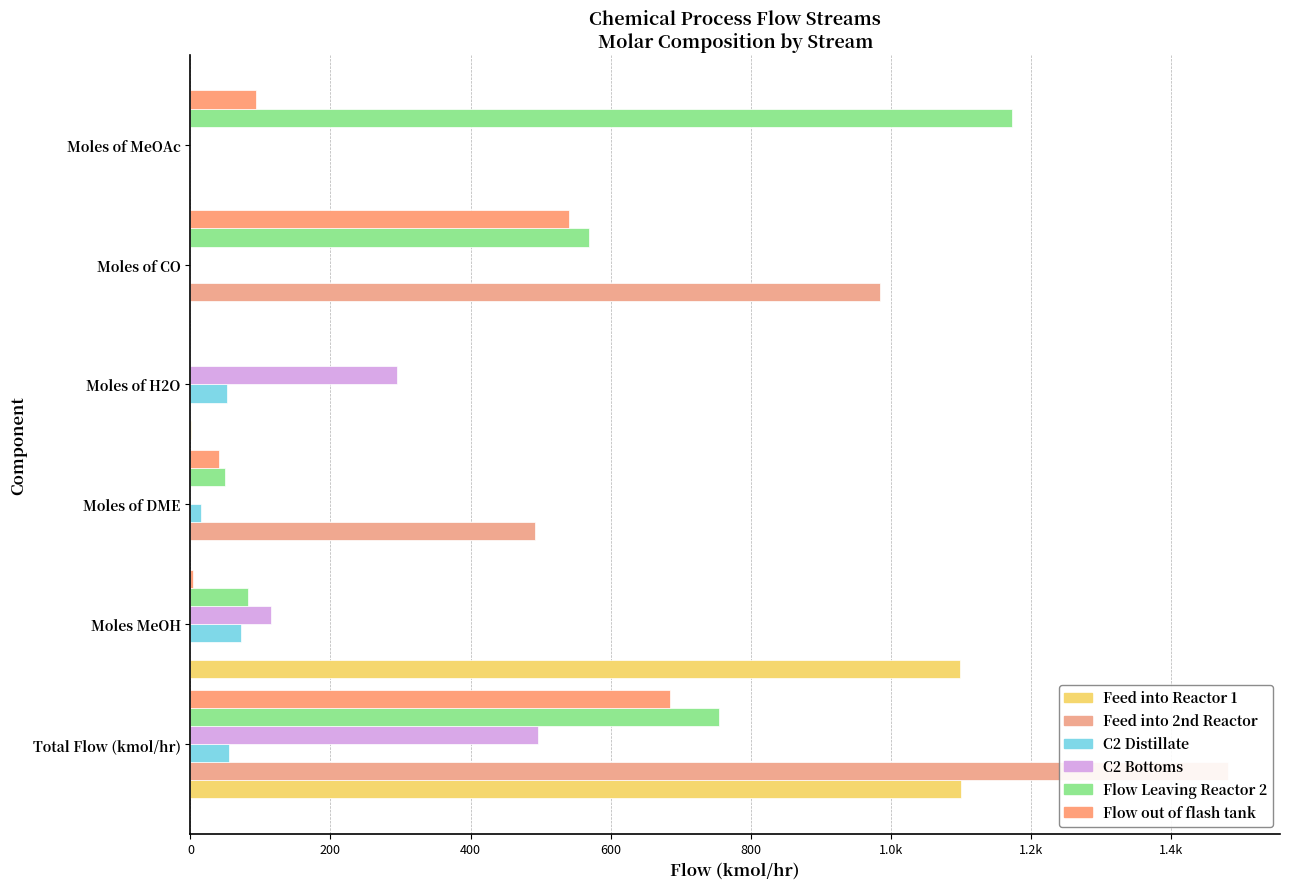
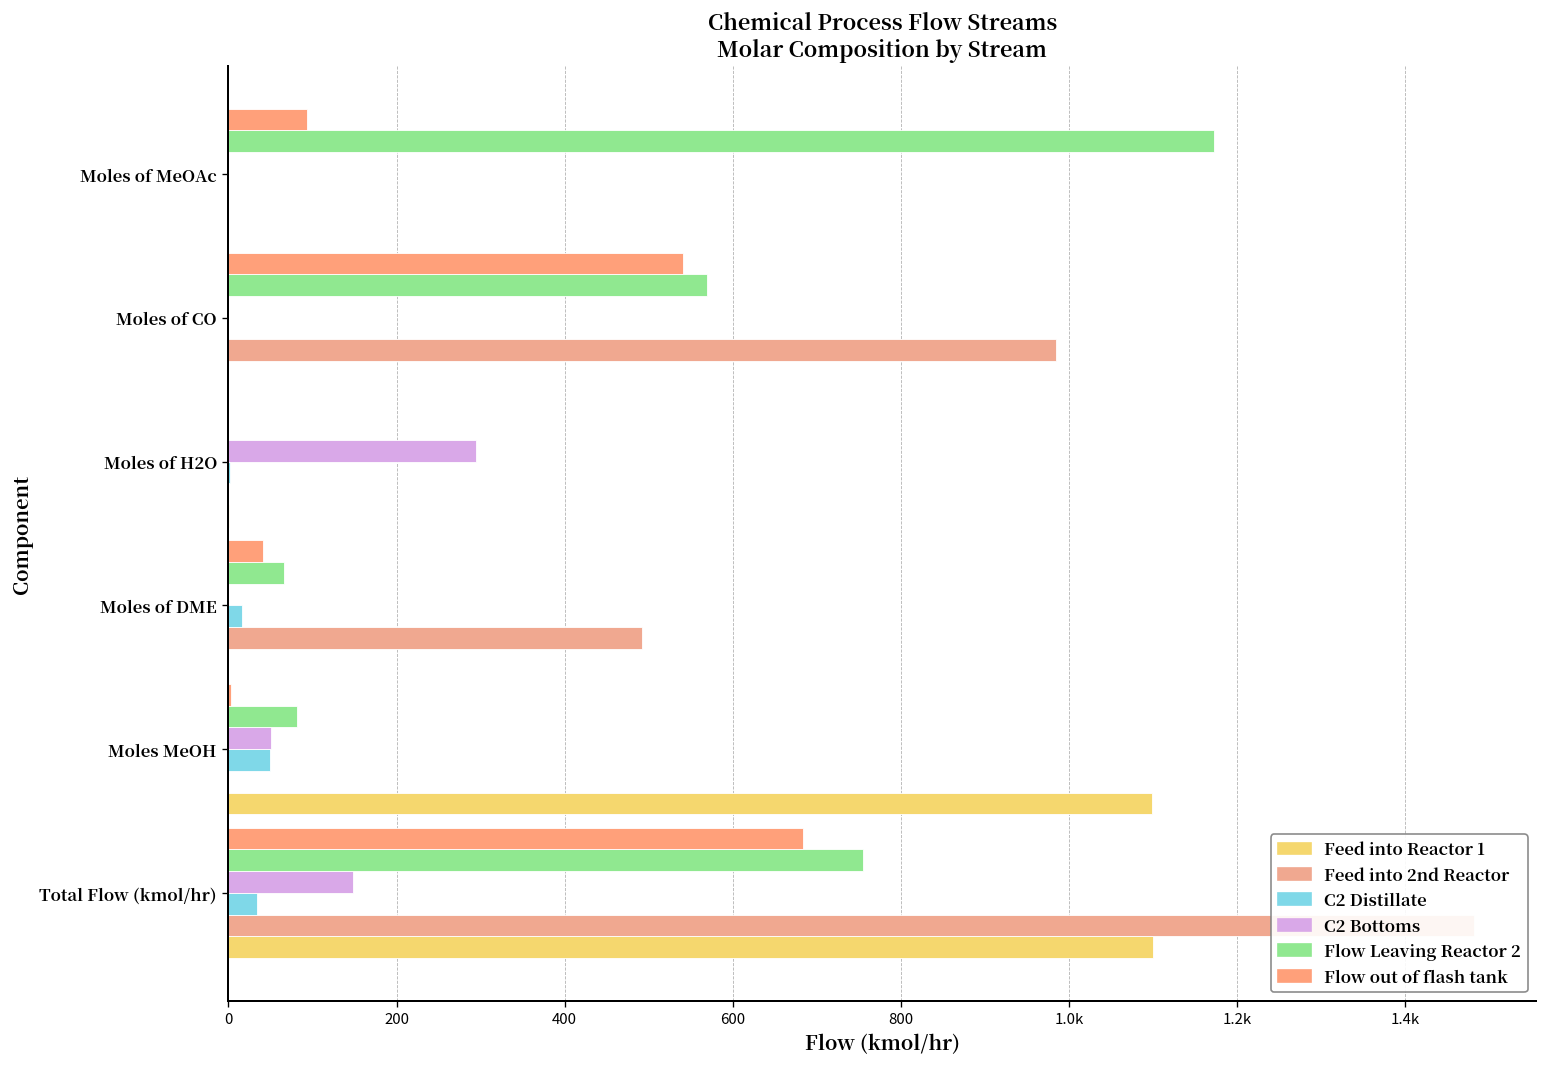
C2 Distillate, Moles of H2O: 50 -> 0
Flow Leaving Reactor 2, Moles of DME: 50 -> 70
C2 Bottoms, Moles MeOH: 110 -> 50
C2 Distillate, Moles MeOH: 70 -> 50
C2 Bottoms, Total Flow (kmol/hr): 500 -> 150
C2 Distillate, Total Flow (kmol/hr): 60 -> 30
